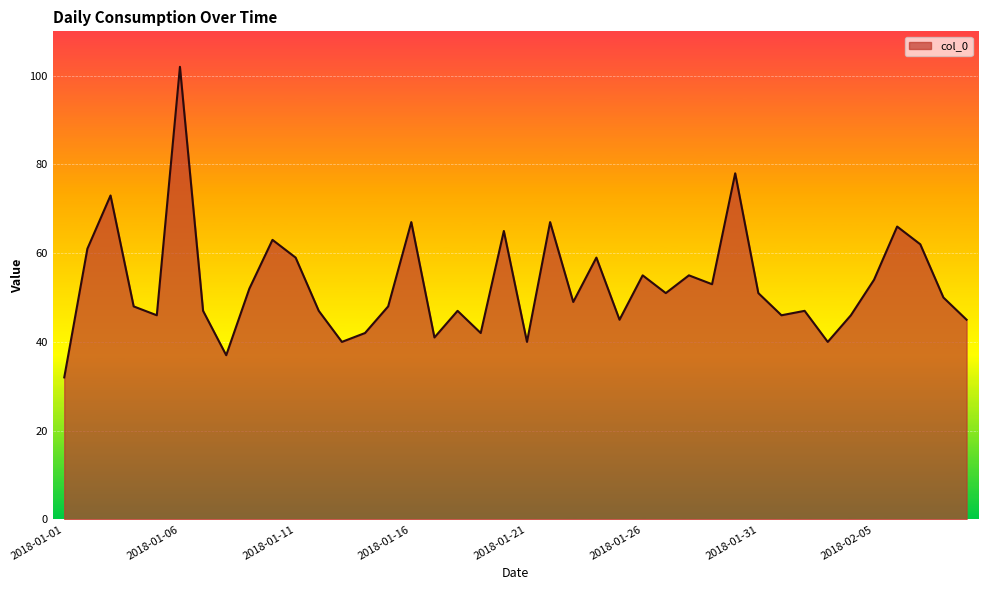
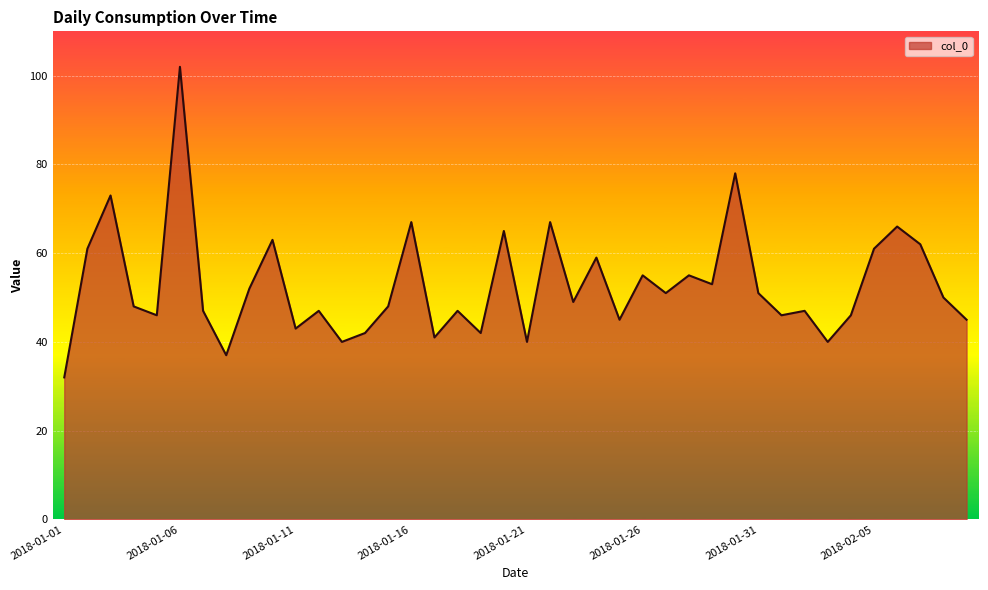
2018-01-11: 59 -> 43
2018-02-05: 54 -> 61
